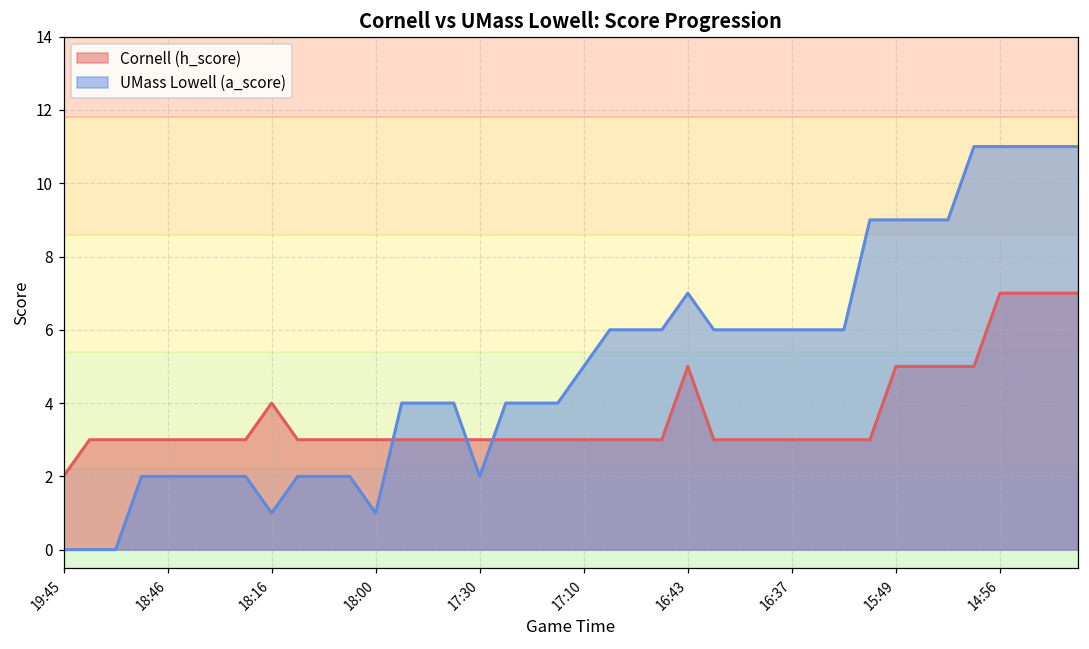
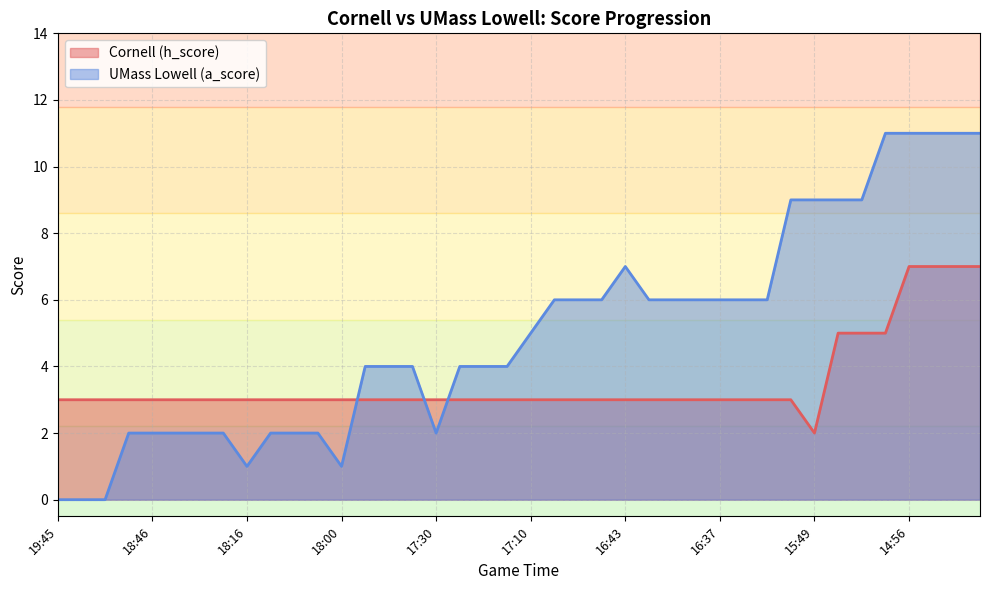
Cornell (h_score), 19:45: 2 -> 3
Cornell (h_score), 18:16: 4 -> 3
Cornell (h_score), 16:43: 5 -> 3
Cornell (h_score), 15:49: 5 -> 2
